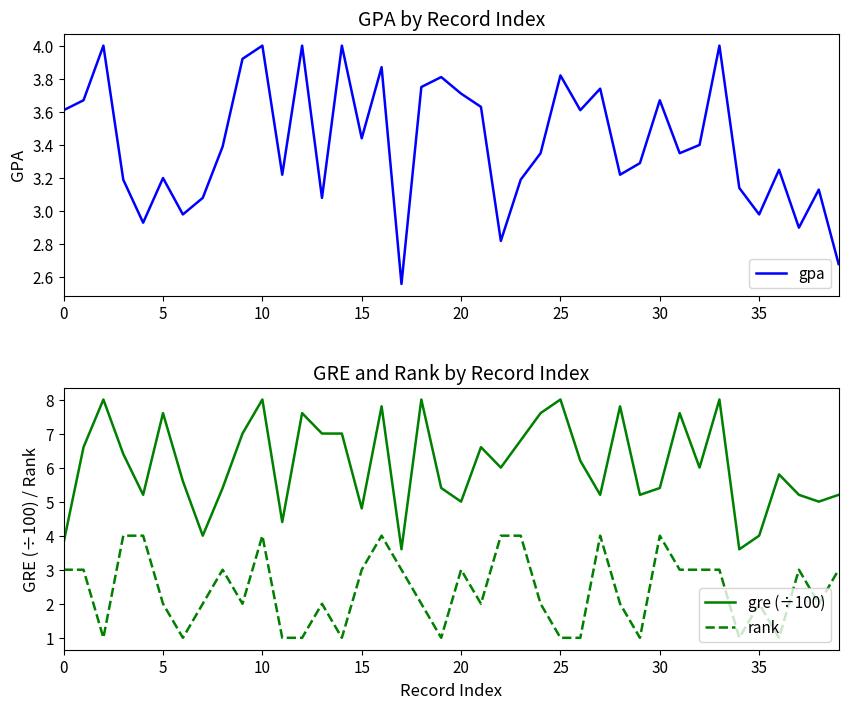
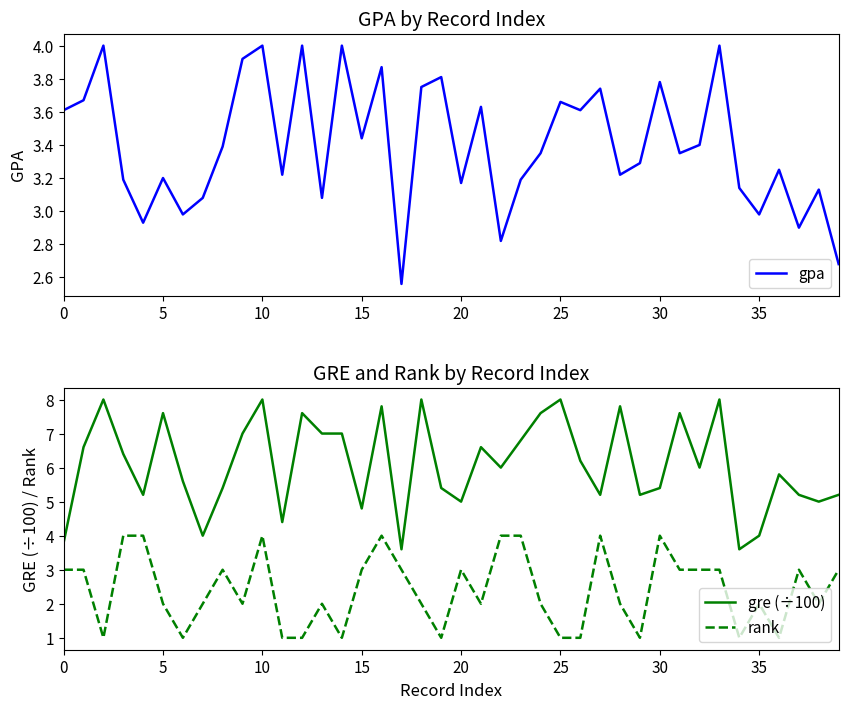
GPA by Record Index, 20: 3.71 -> 3.17
GPA by Record Index, 25: 3.82 -> 3.66
GPA by Record Index, 30: 3.67 -> 3.78
